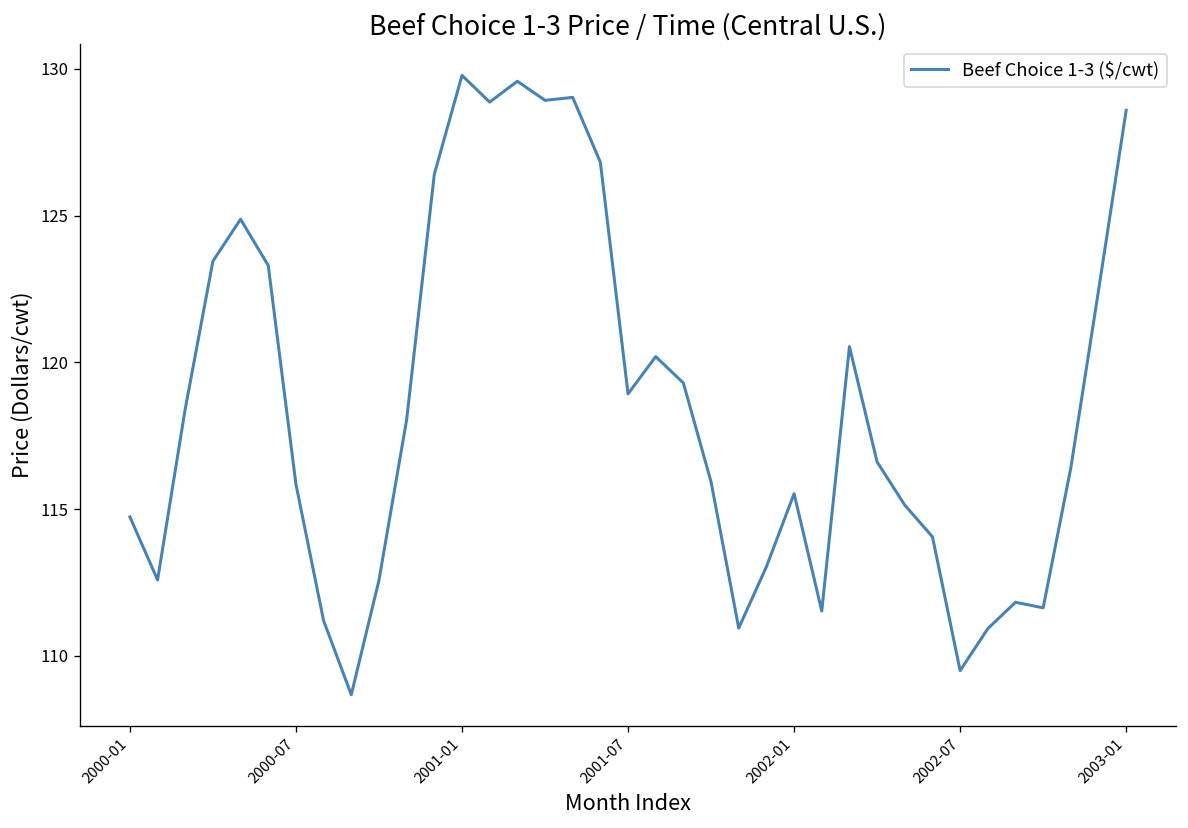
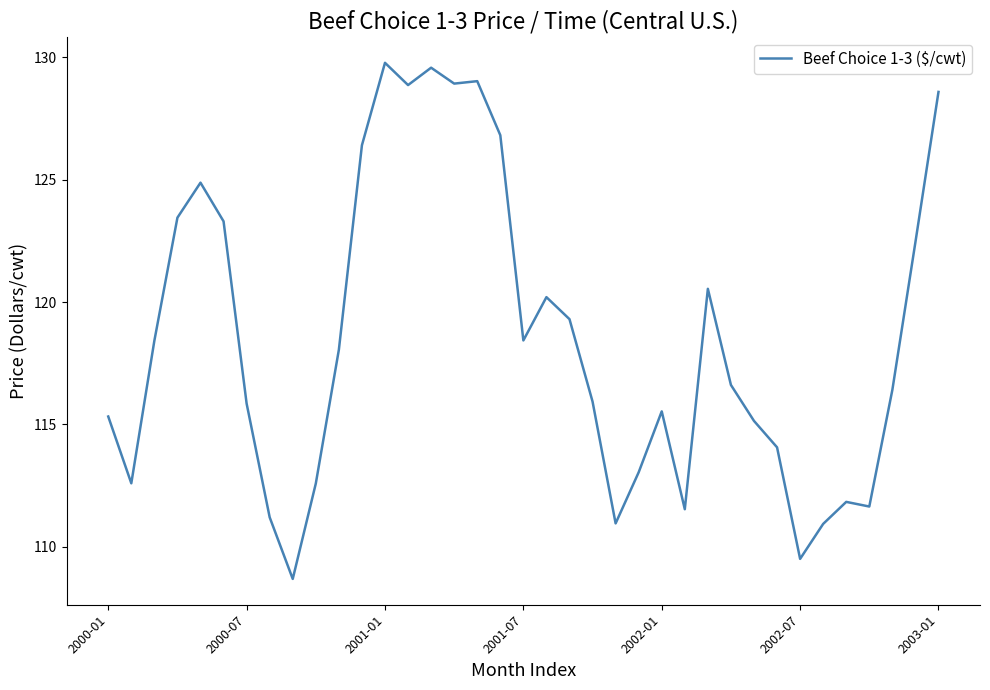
2000-01: 114.7 -> 115.3
2001-07: 118.9 -> 118.4
